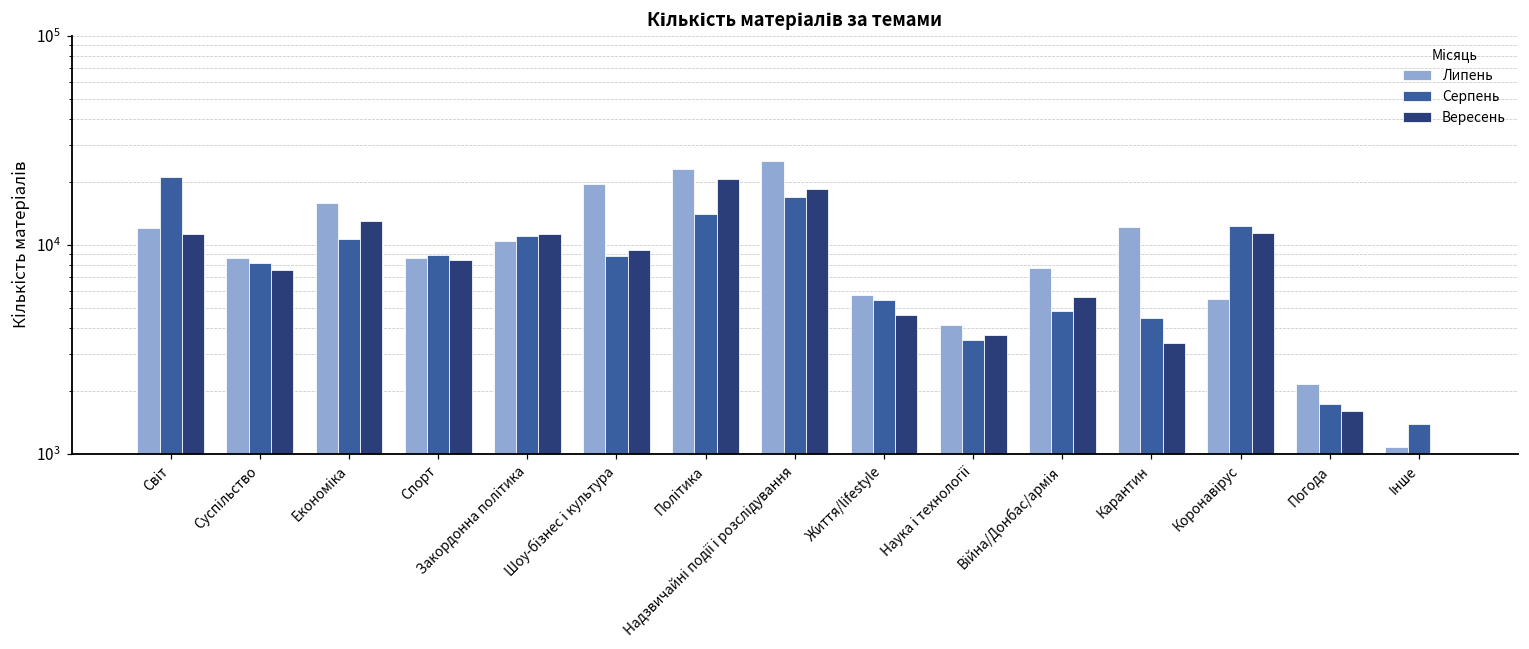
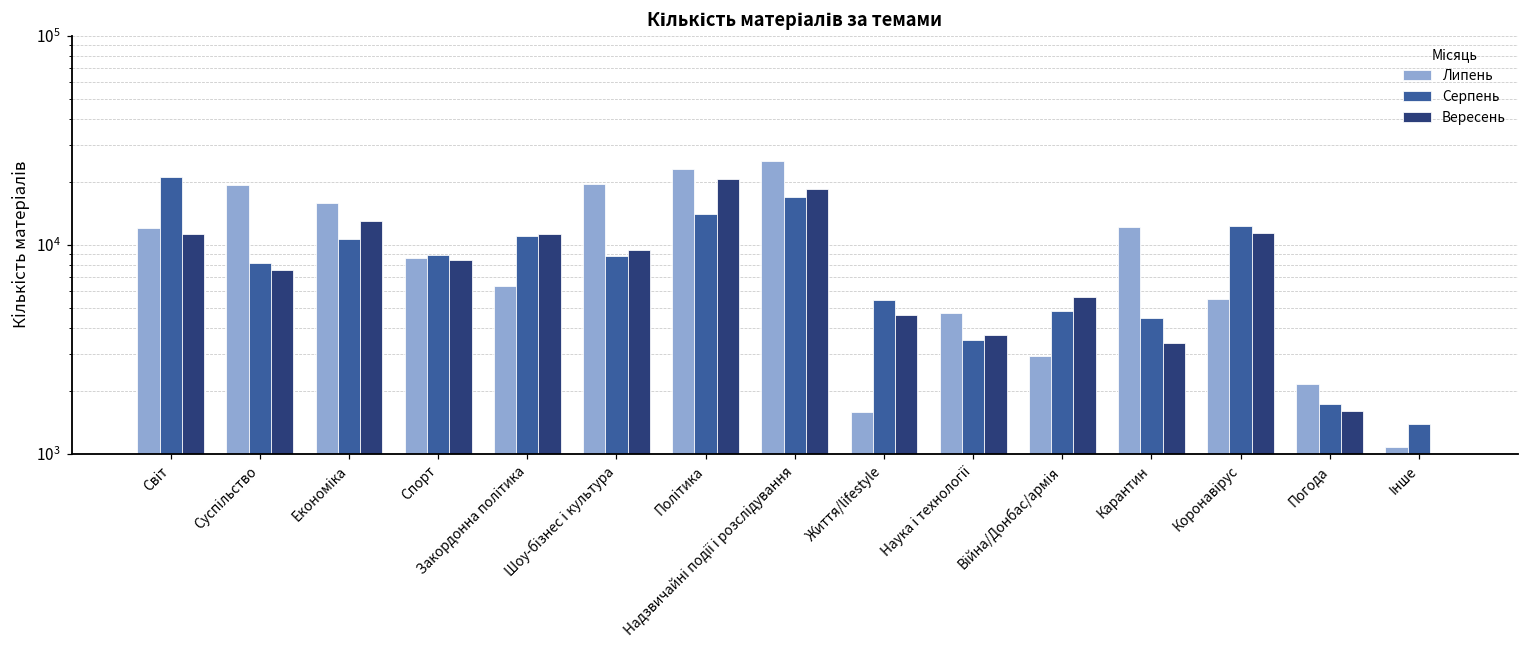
Липень, Суспільство: 9000 -> 19000
Липень, Закордонна політика: 10000 -> 6300
Липень, Життя/lifestyle: 5700 -> 1600
Липень, Наука і технології: 4200 -> 4700
Липень, Війна/Донбас/армія: 7700 -> 2900
